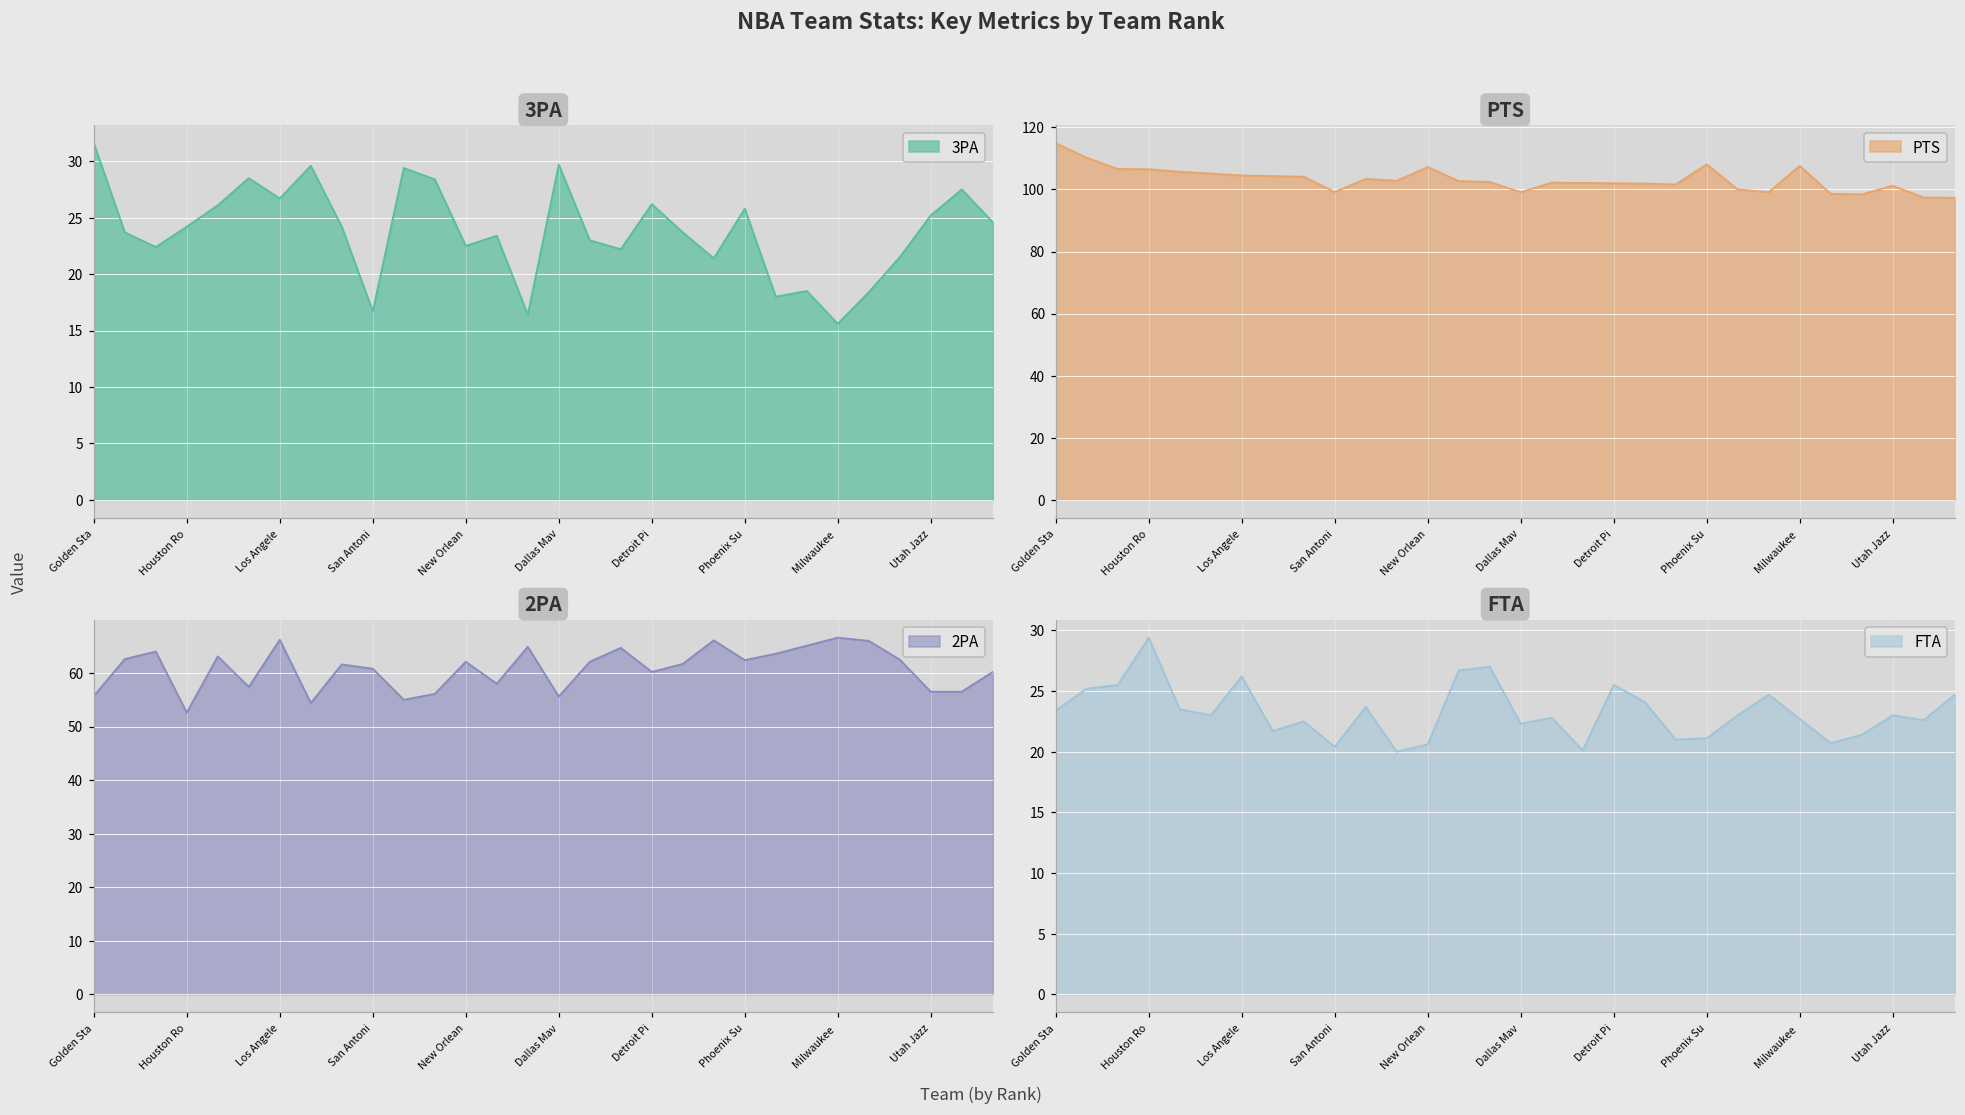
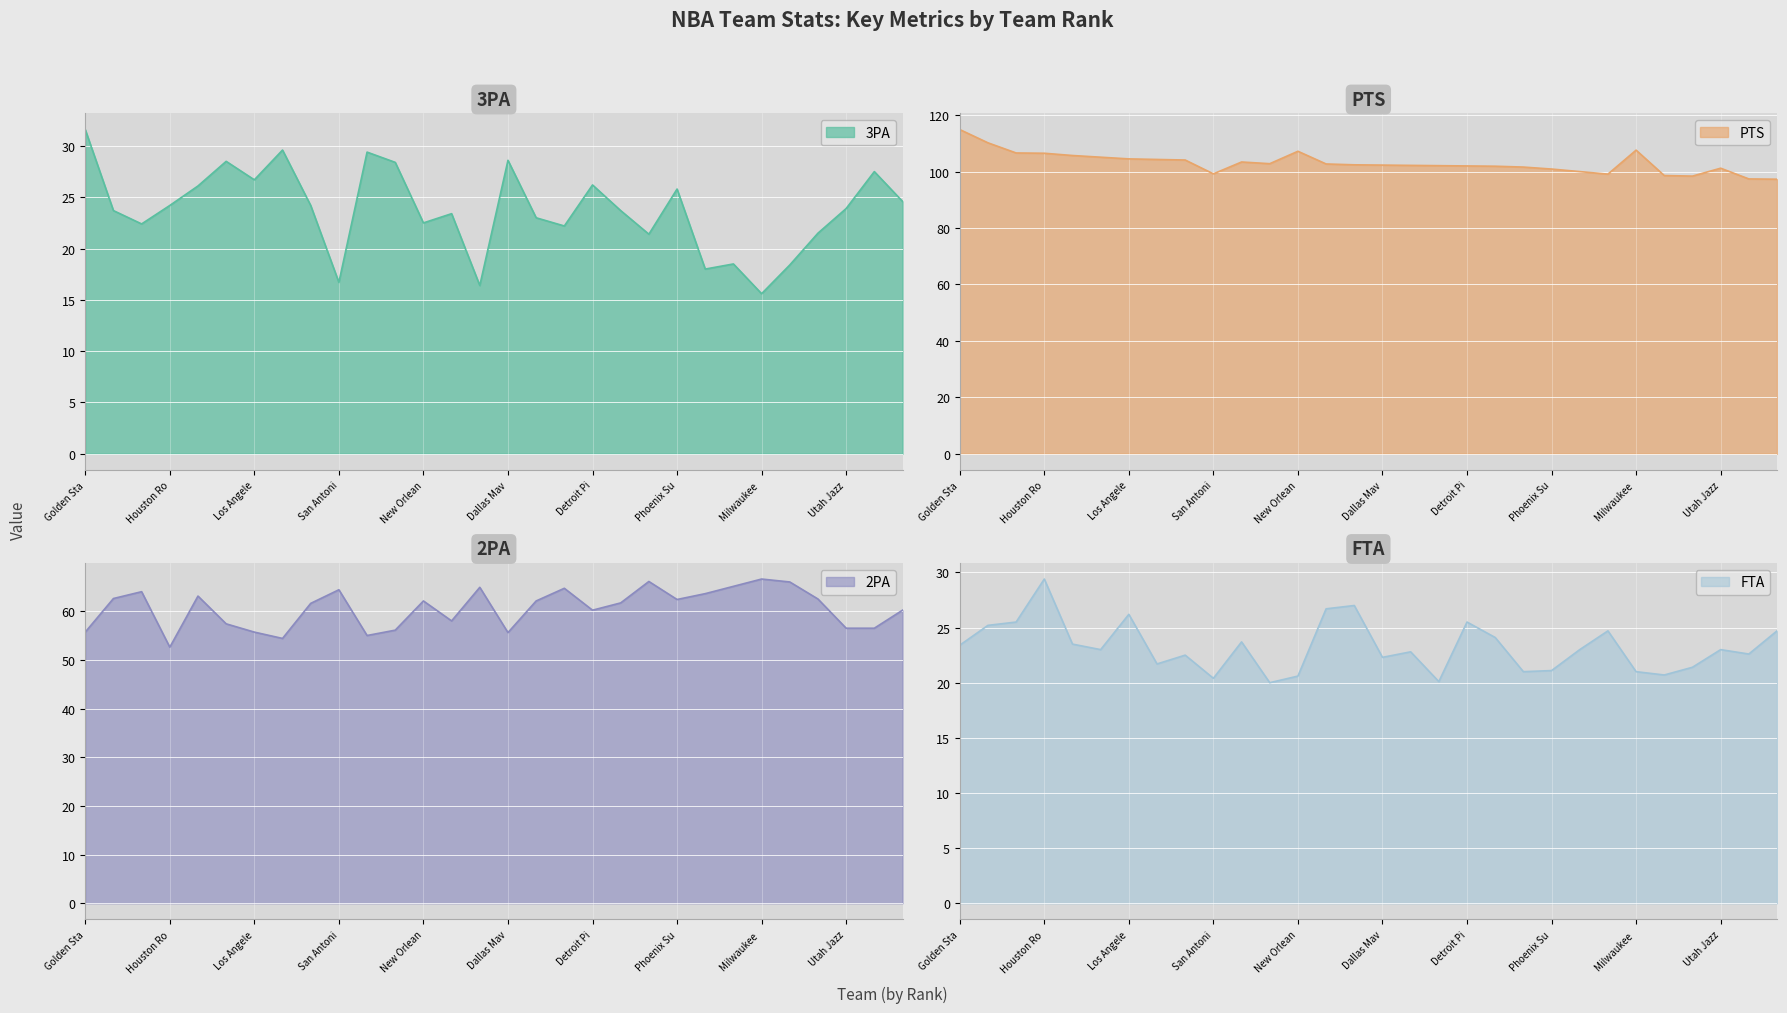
3PA, Dallas Mav: 29.7 -> 28.6
3PA, Utah Jazz: 25.2 -> 23.9
PTS, Dallas Mav: 99 -> 102
PTS, Phoenix Su: 108 -> 101
2PA, Los Angele: 66 -> 56
2PA, San Antoni: 61 -> 64
FTA, Milwaukee: 22.7 -> 21.0
